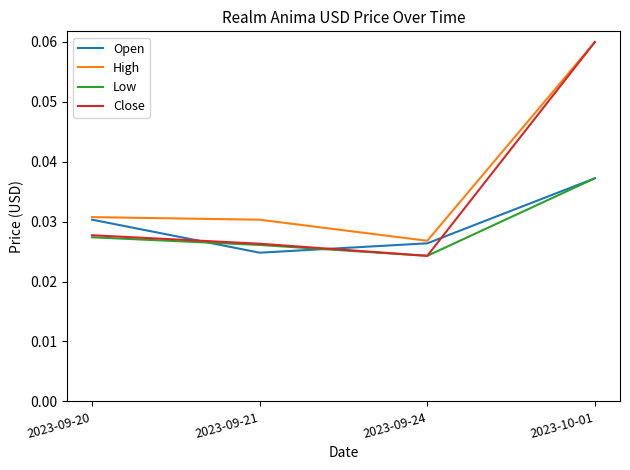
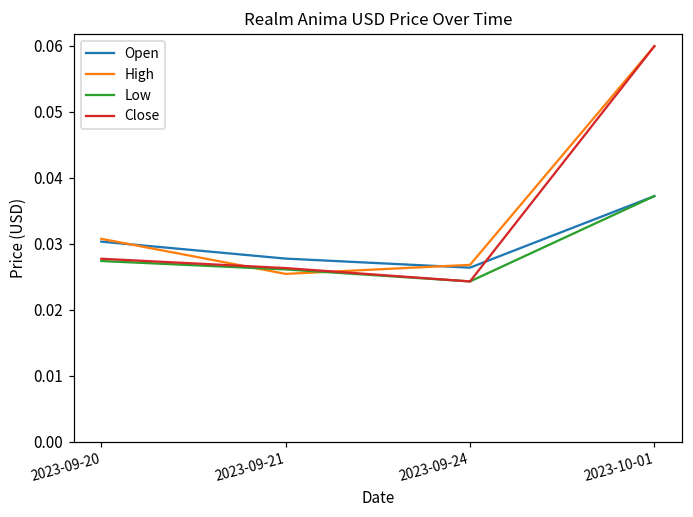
Open, 2023-09-21: 0.025 -> 0.028
High, 2023-09-21: 0.030 -> 0.025
